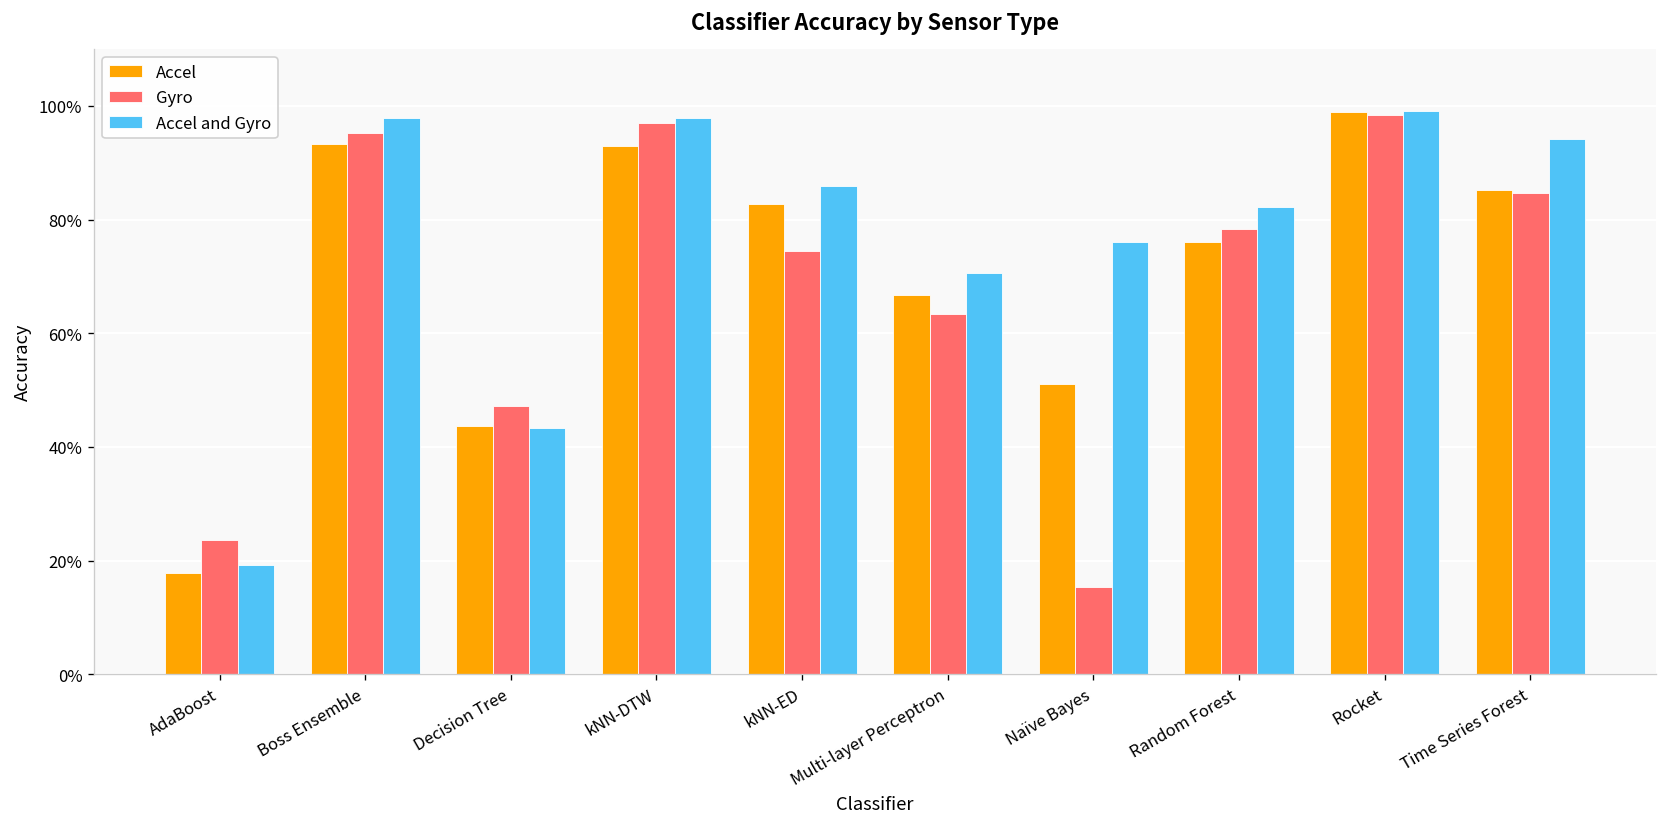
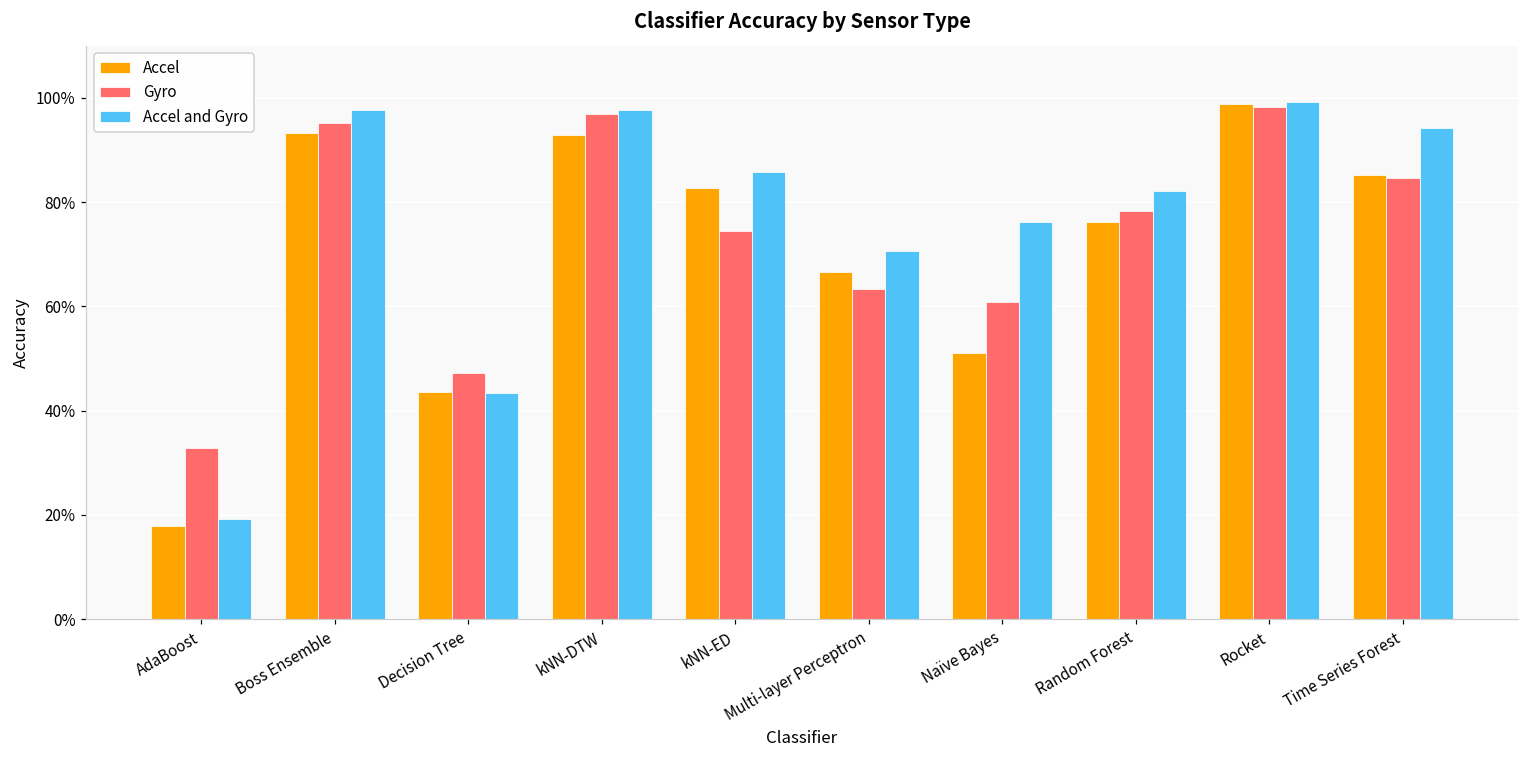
Gyro, AdaBoost: 24% -> 33%
Gyro, Naïve Bayes: 15% -> 61%
